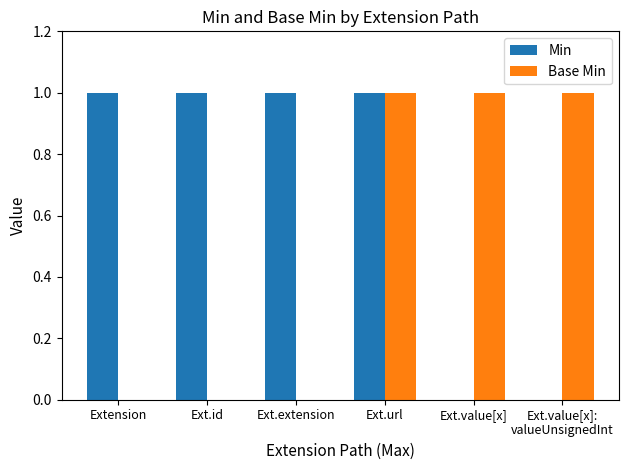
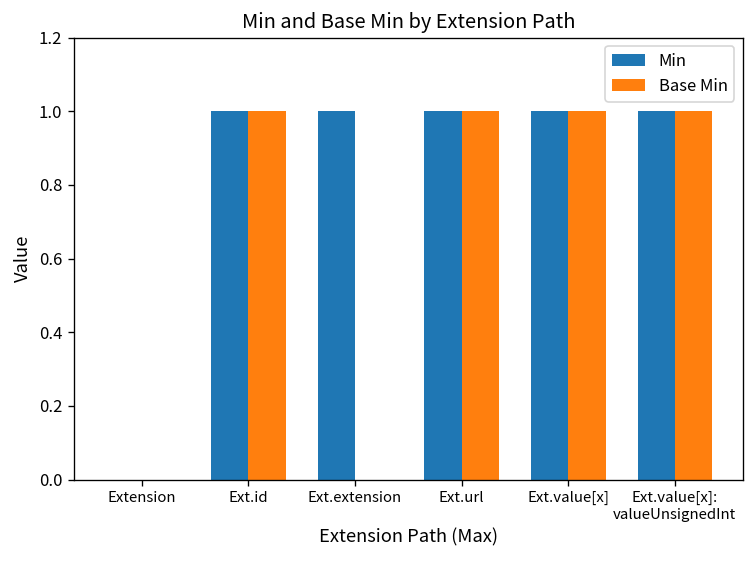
Min, Extension: 1 -> 0
Base Min, Ext.id: 0 -> 1
Min, Ext.value[x]: 0 -> 1
Min, Ext.value[x]: valueUnsignedInt: 0 -> 1
